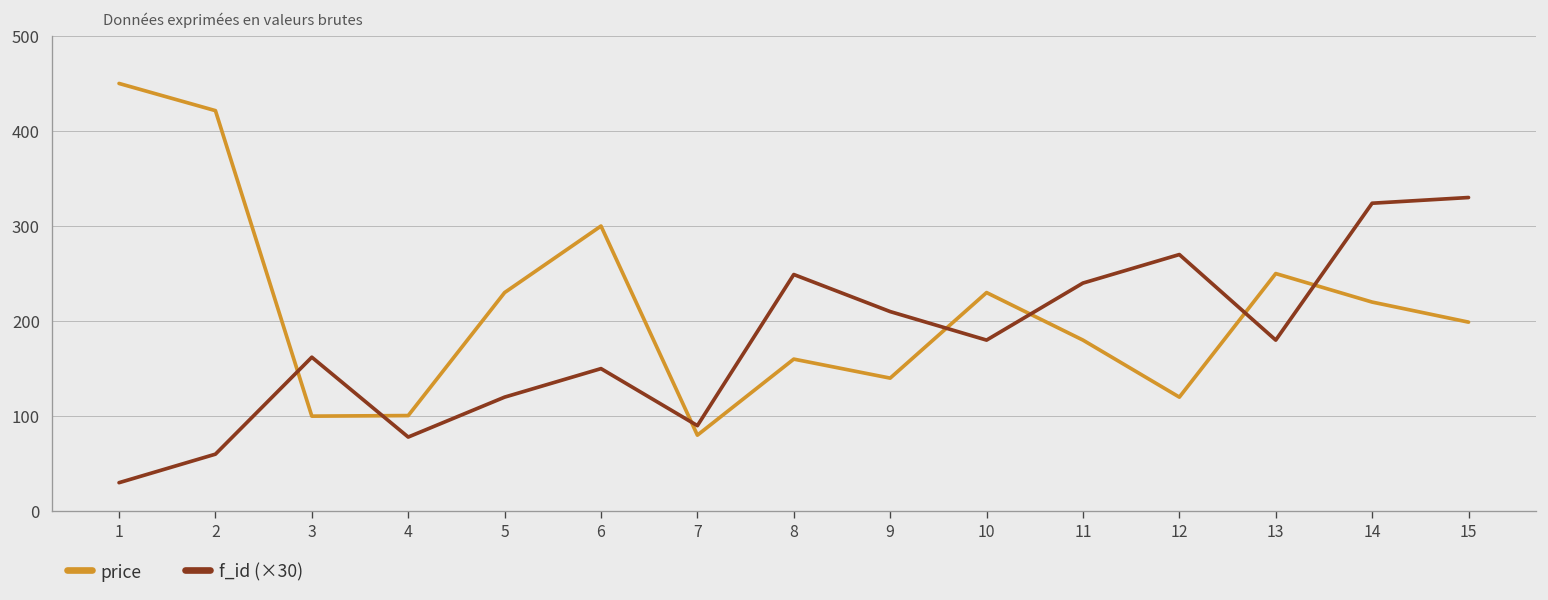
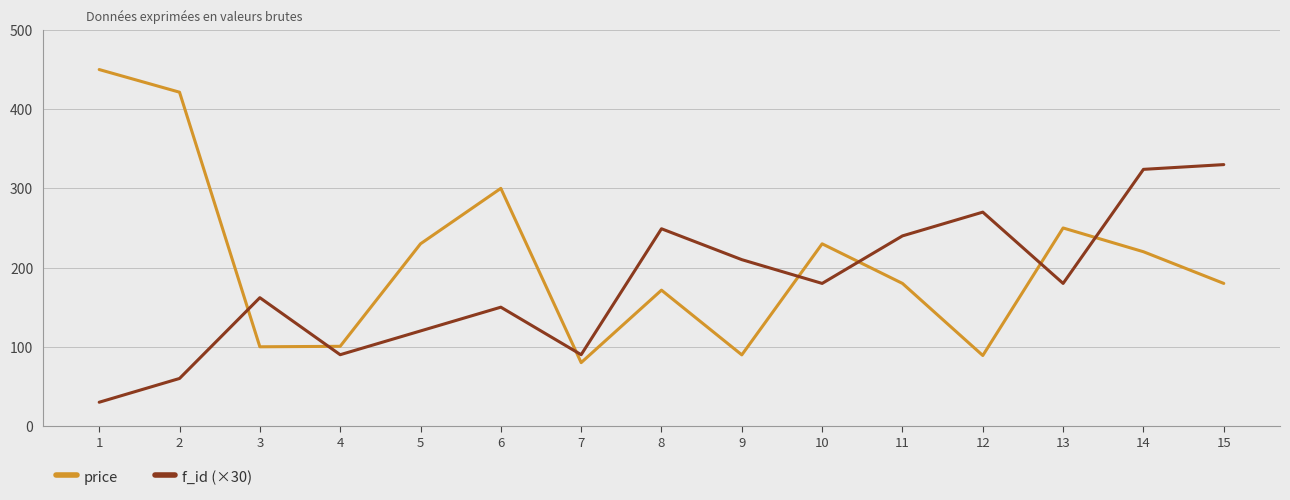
f_id (×30), 4: 80 -> 90
price, 8: 160 -> 170
price, 9: 140 -> 90
price, 12: 120 -> 90
price, 15: 200 -> 180
